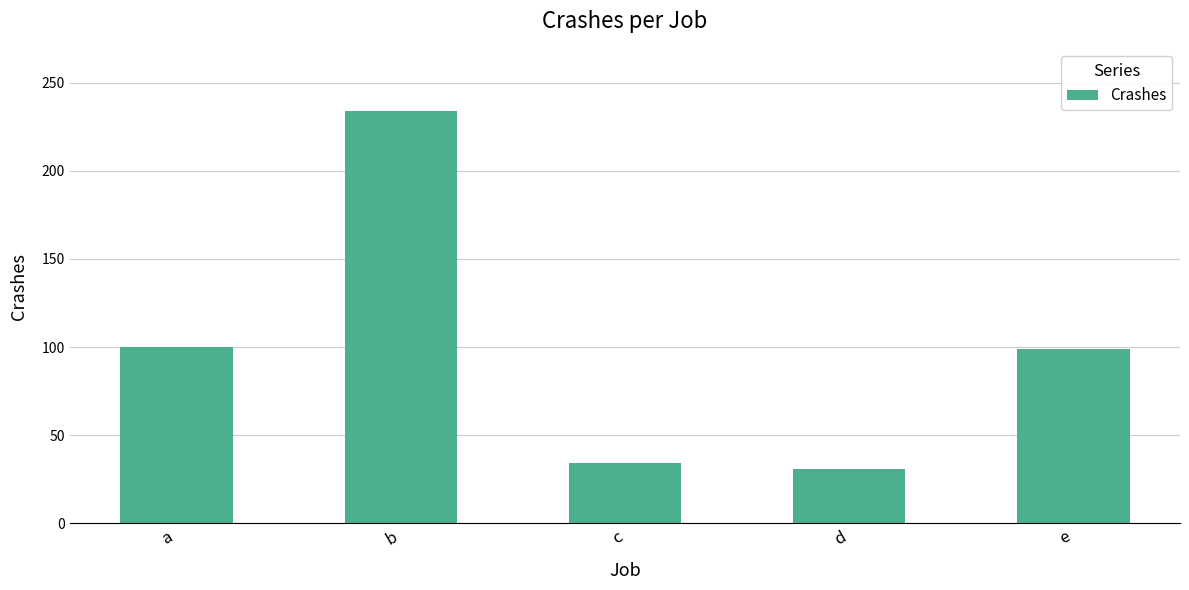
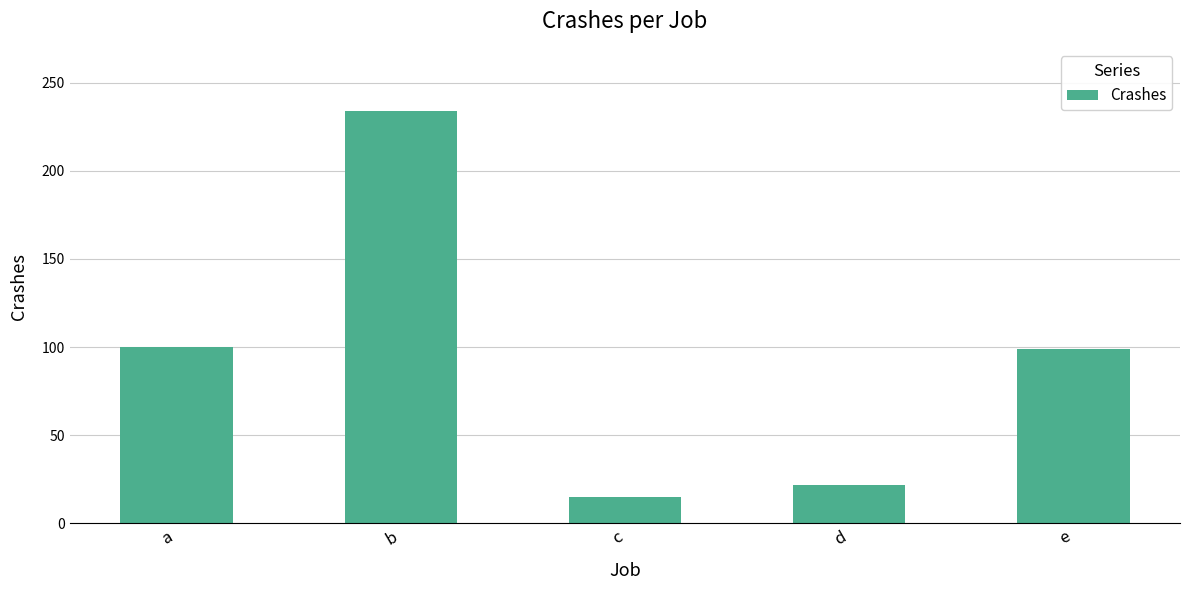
c: 34 -> 15
d: 31 -> 22
